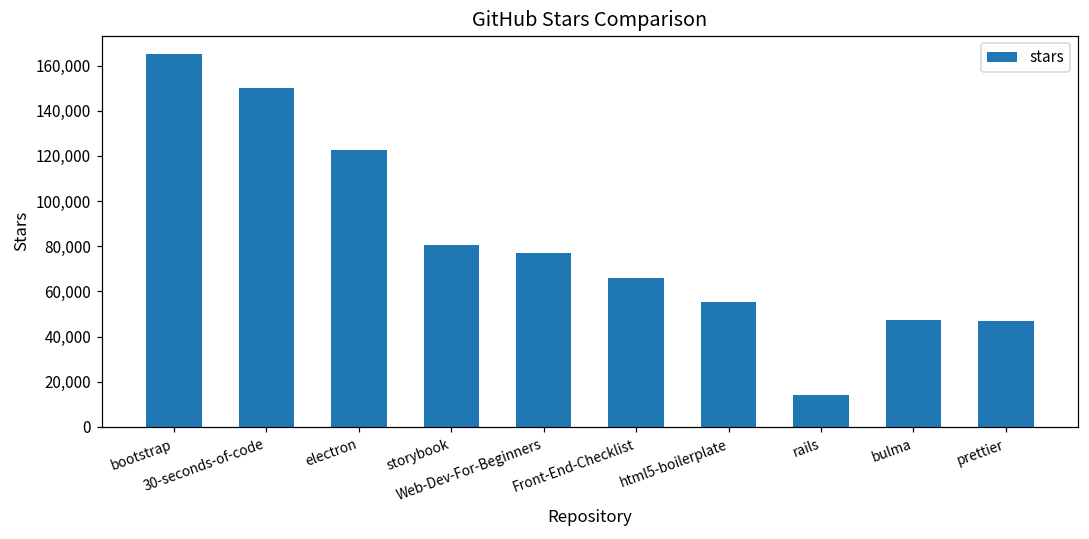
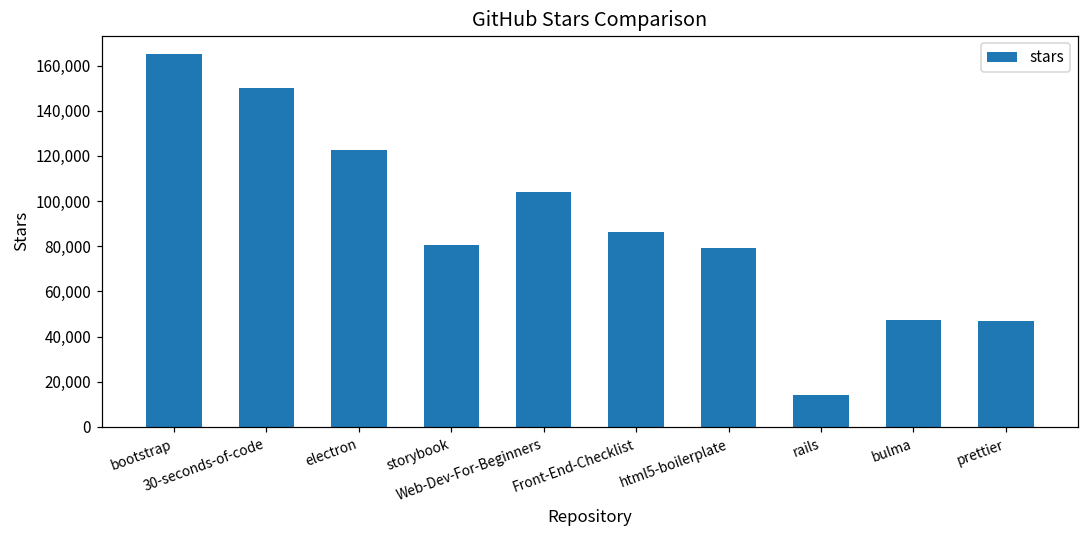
Web-Dev-For-Beginners: 77,000 -> 104,000
Front-End-Checklist: 66,000 -> 86,000
html5-boilerplate: 55,000 -> 79,000
